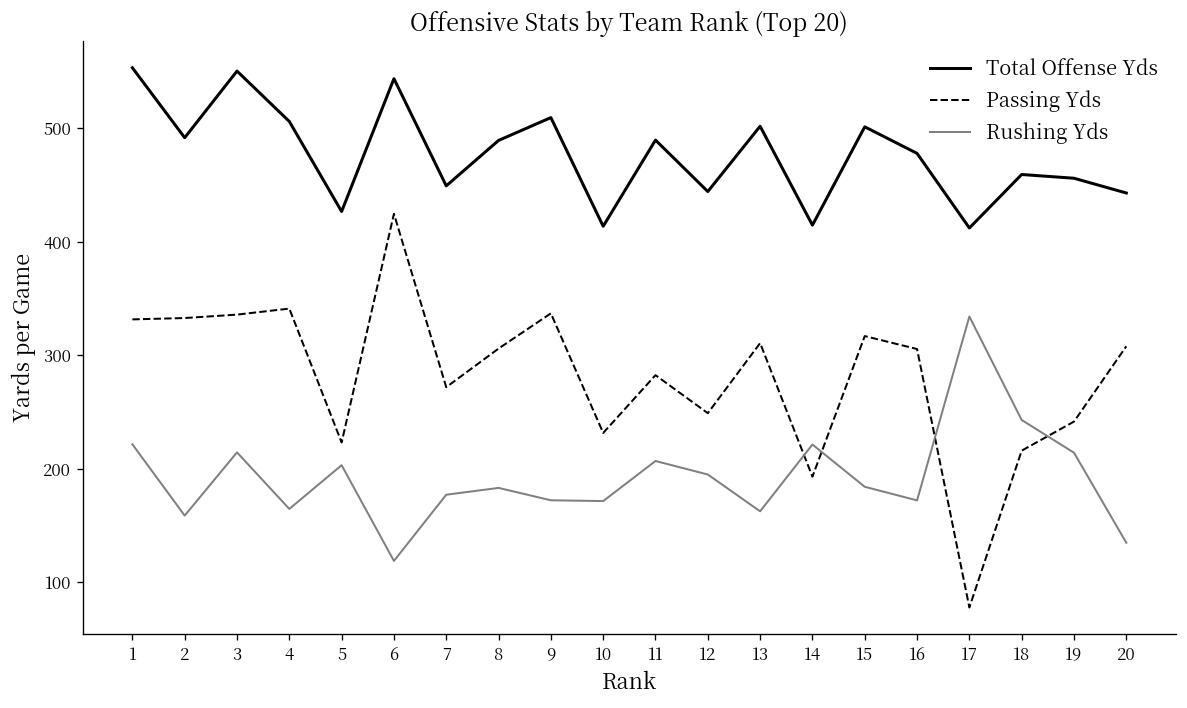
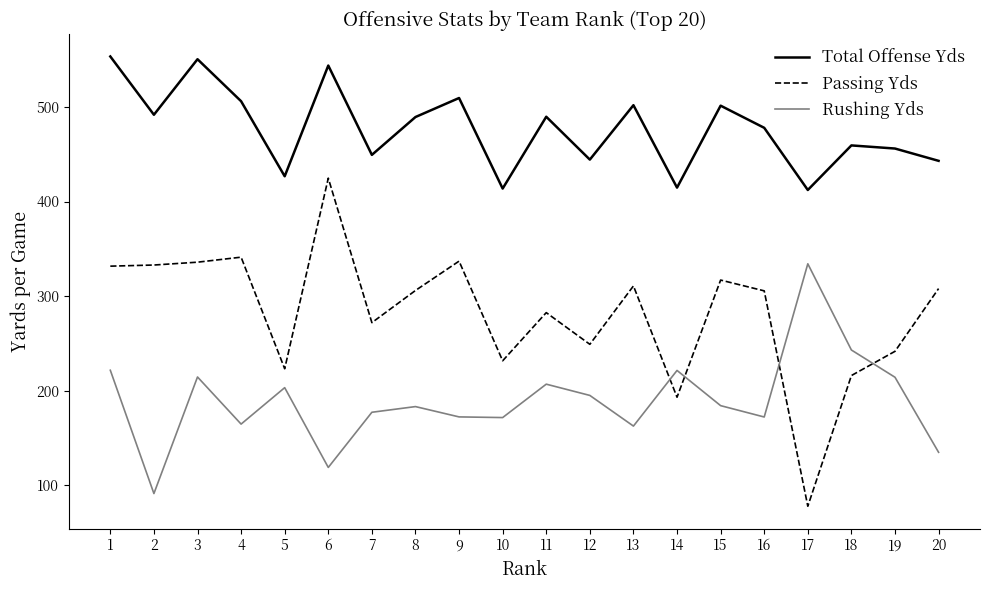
Rushing Yds, 2: 160 -> 90
